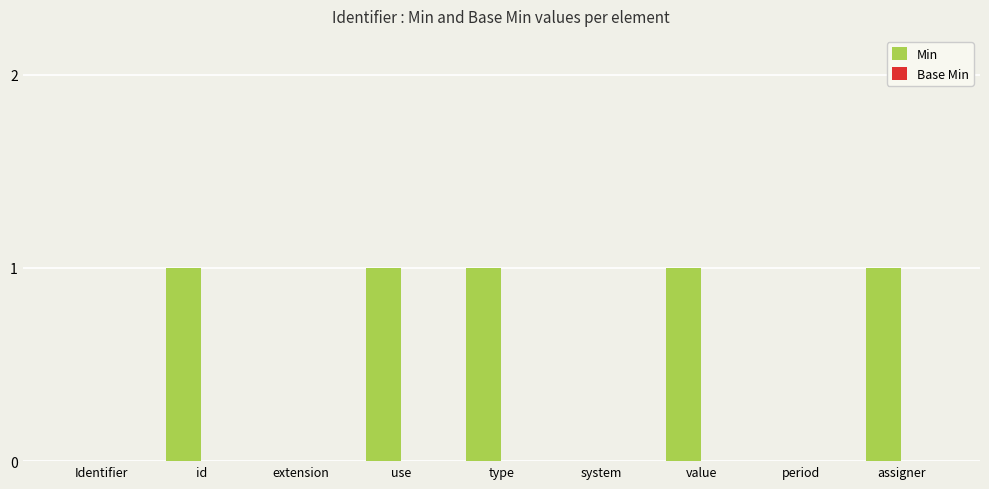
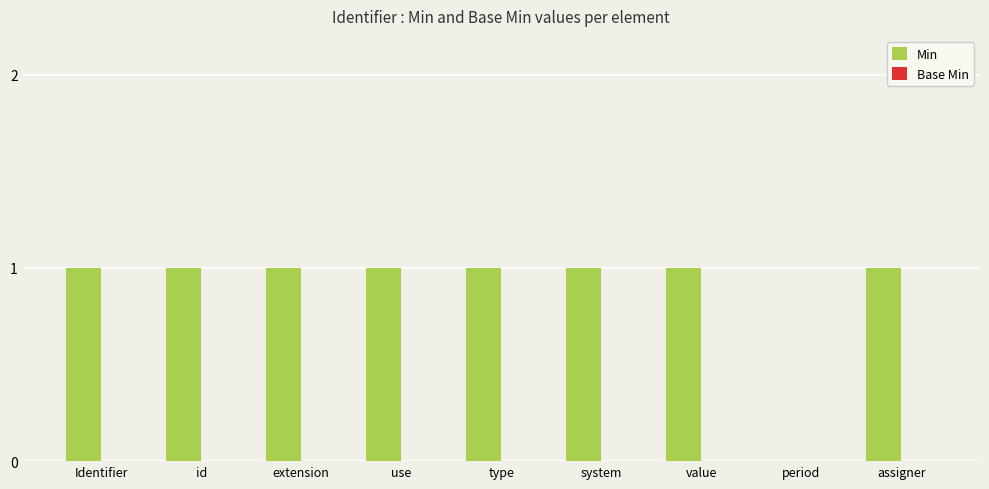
Min, Identifier: 0 -> 1
Min, extension: 0 -> 1
Min, system: 0 -> 1
